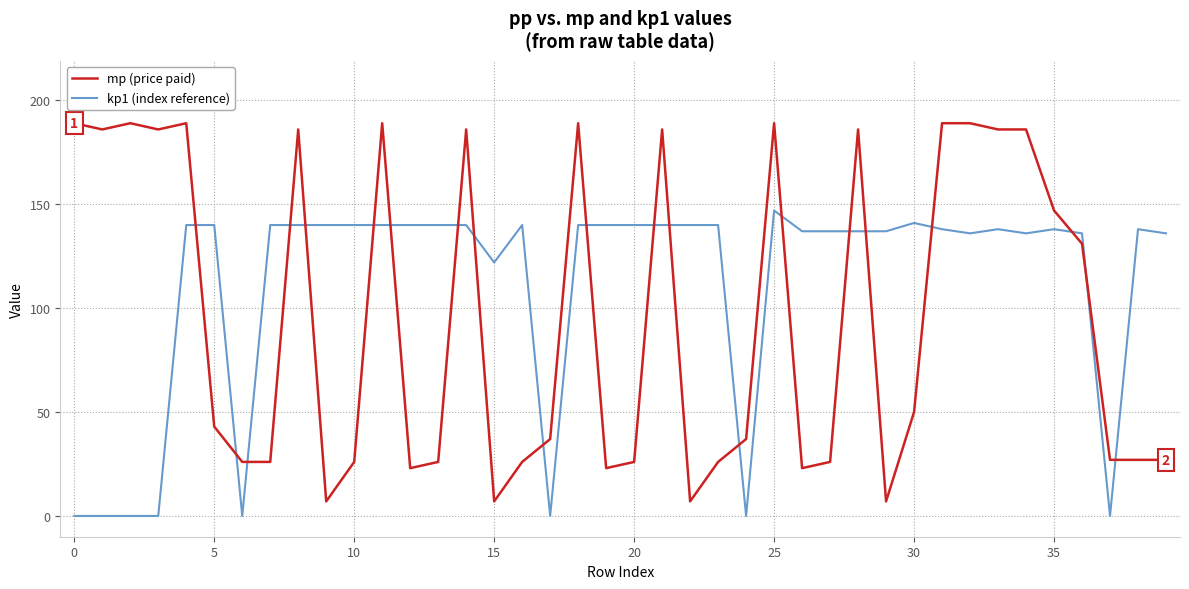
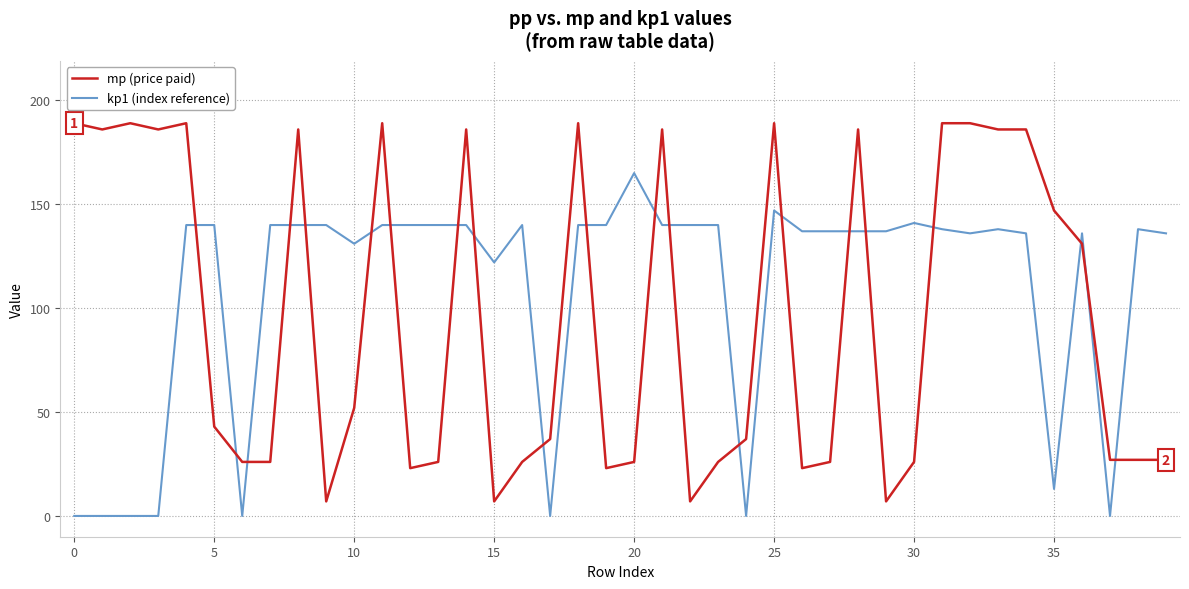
mp (price paid), 10: 26 -> 52
kp1 (index reference), 10: 140 -> 131
kp1 (index reference), 20: 140 -> 165
mp (price paid), 30: 50 -> 26
kp1 (index reference), 35: 138 -> 13
